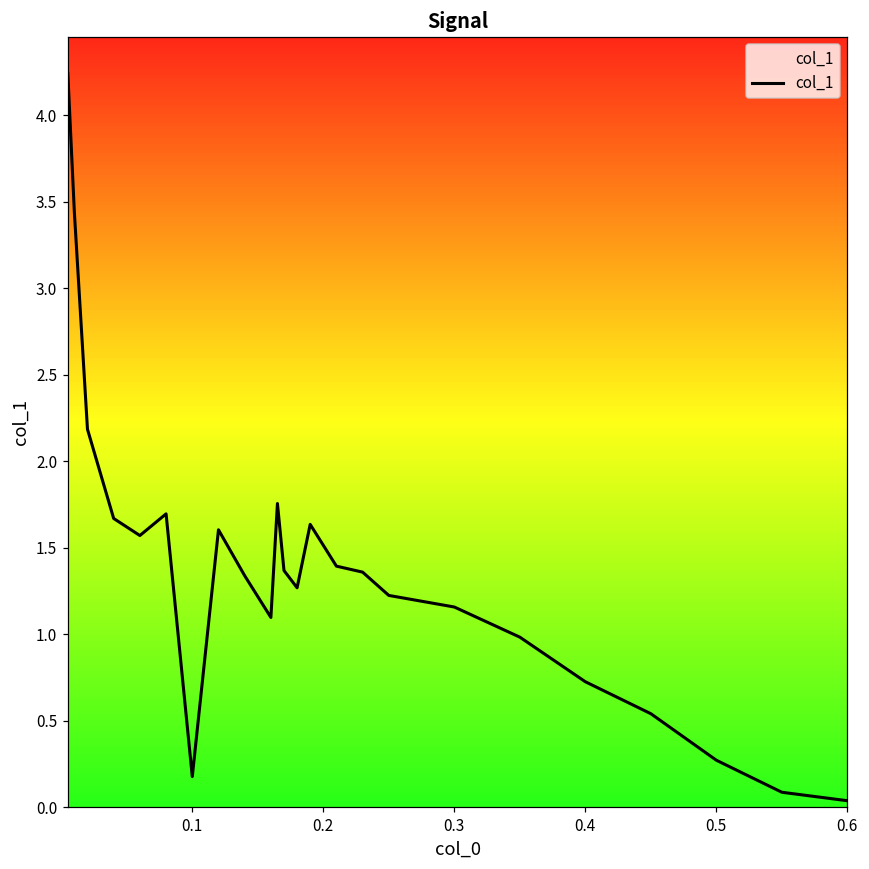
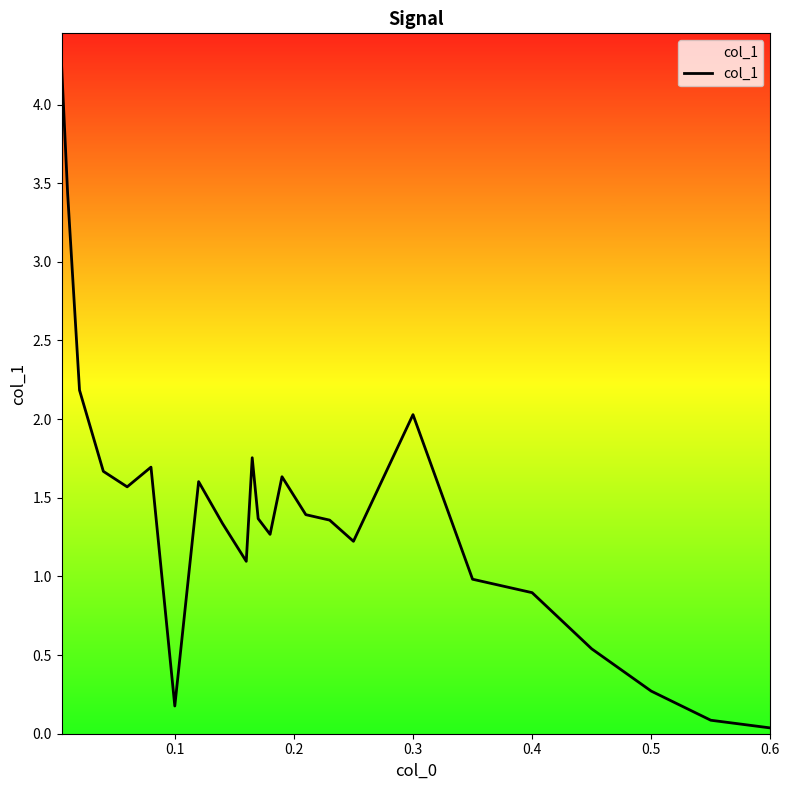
0.3: 1.16 -> 2.03
0.4: 0.72 -> 0.90
